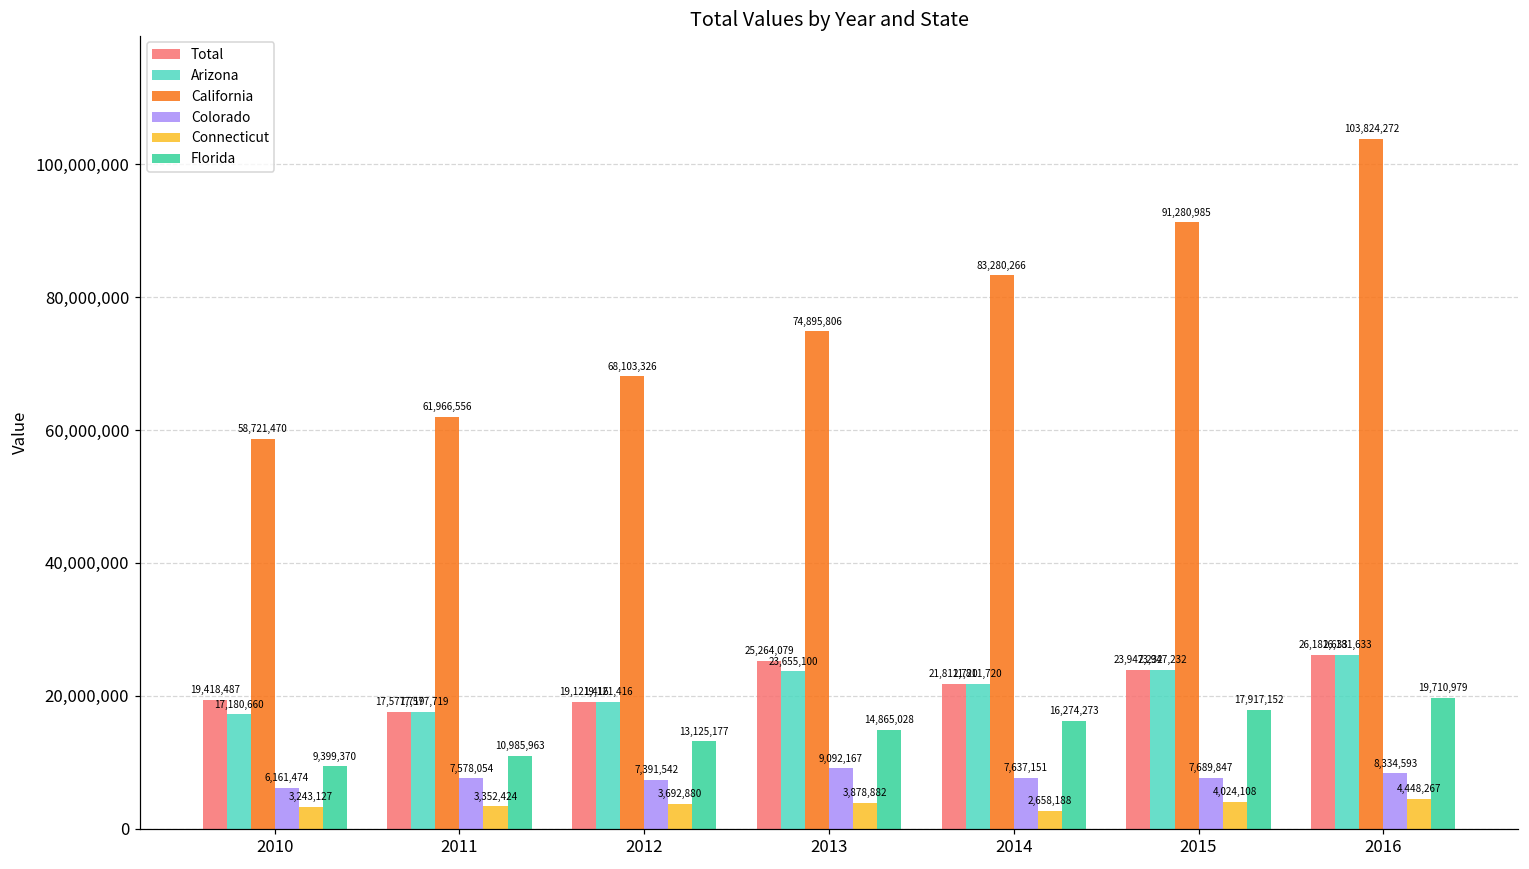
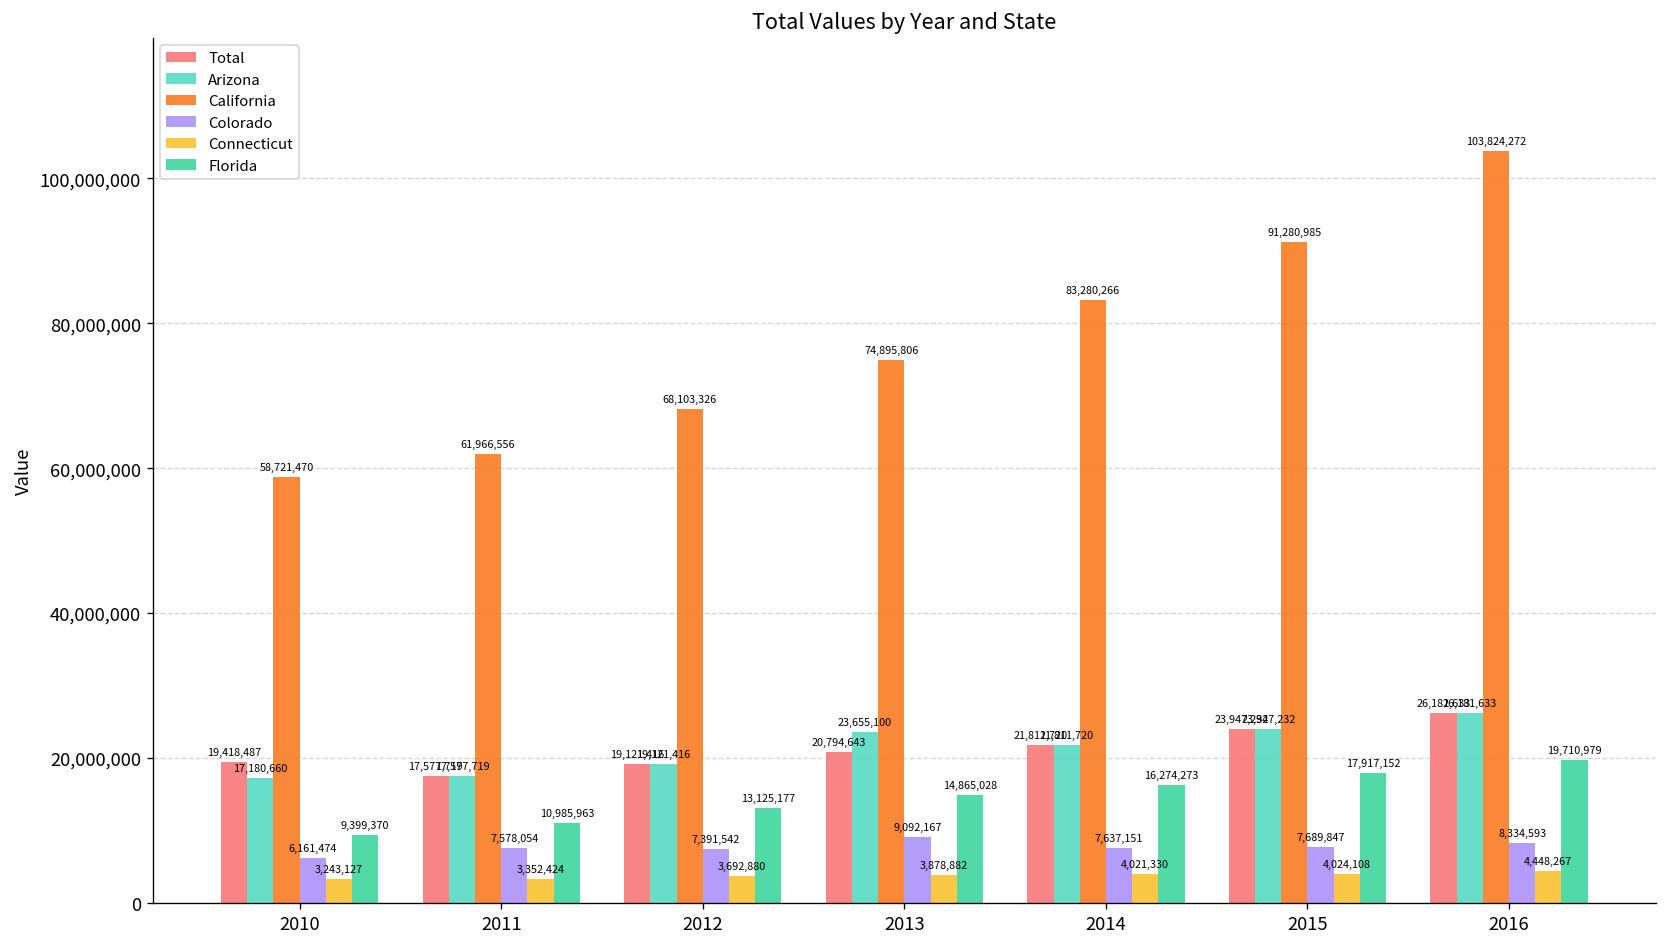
Total, 2013: 25,264,079 -> 20,794,643
Connecticut, 2014: 2,658,188 -> 4,021,330
